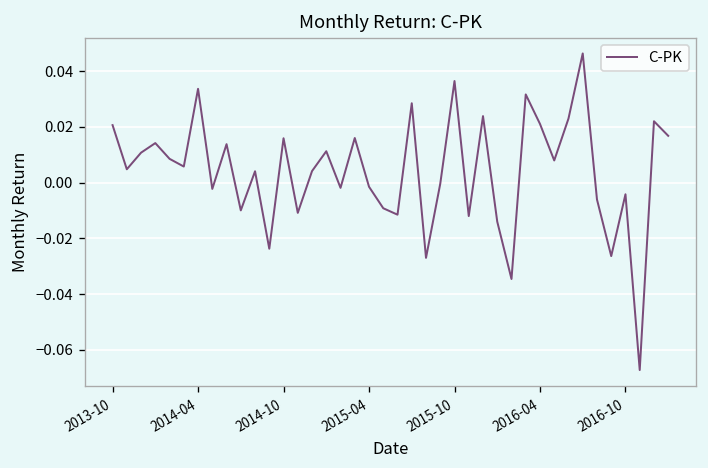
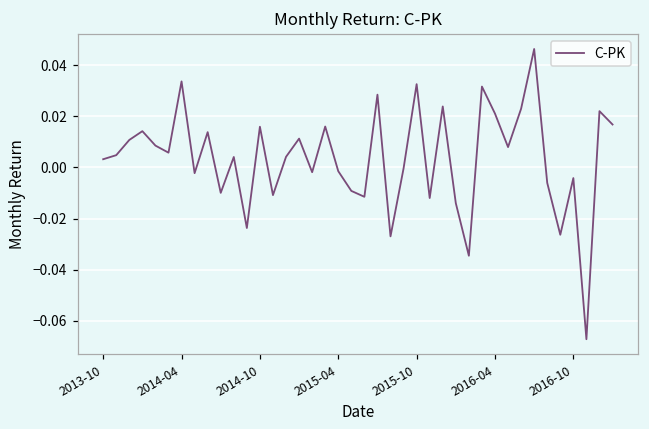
2013-10: 0.021 -> 0.003
2015-10: 0.036 -> 0.033
